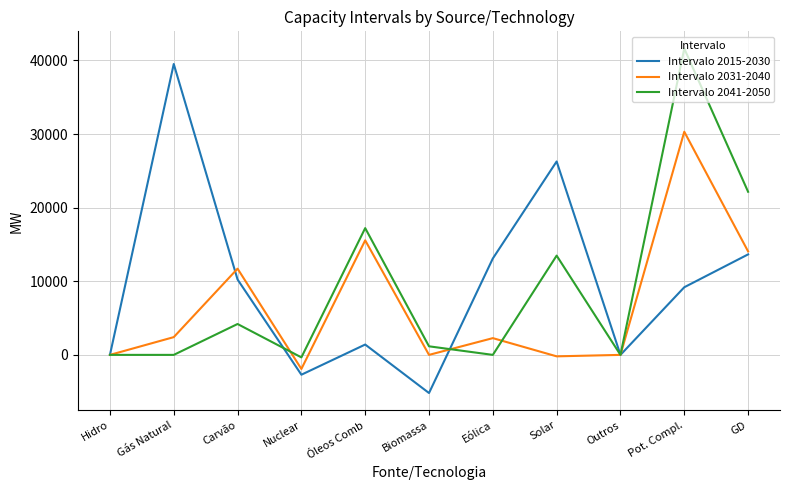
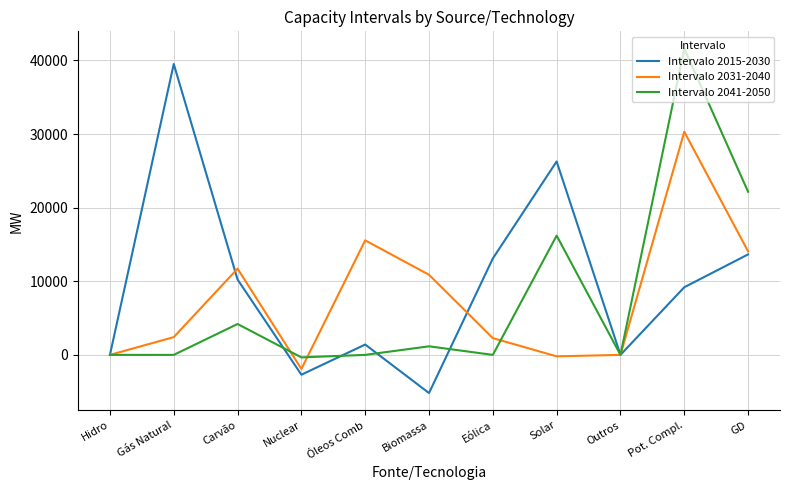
Intervalo 2041-2050, Óleos Comb: 17000 -> 0
Intervalo 2031-2040, Biomassa: 0 -> 11000
Intervalo 2041-2050, Solar: 13000 -> 16000
